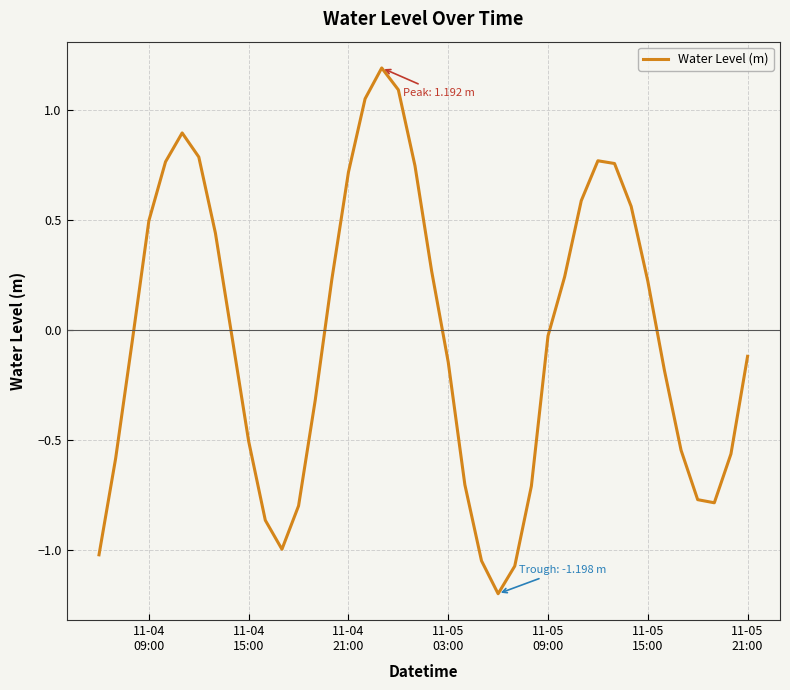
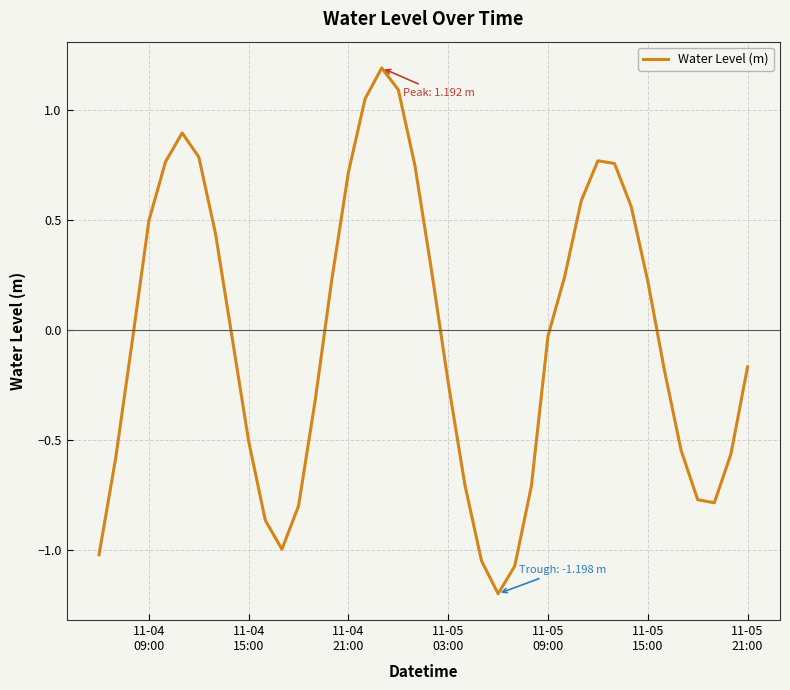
11-05 03:00: -0.15 -> -0.24
11-05 21:00: -0.12 -> -0.17
